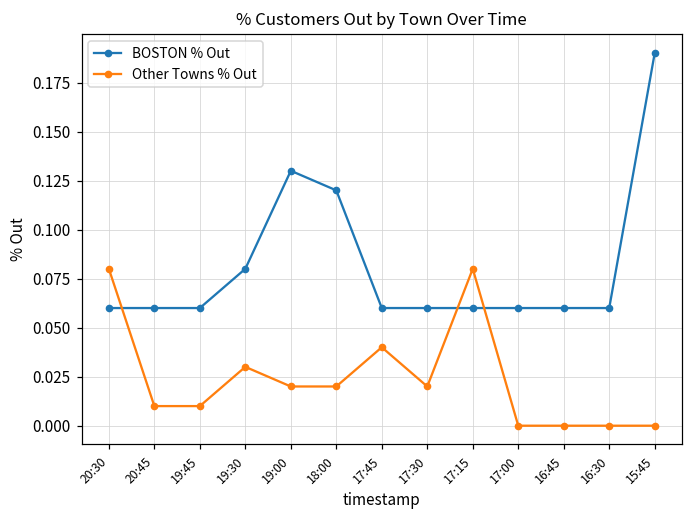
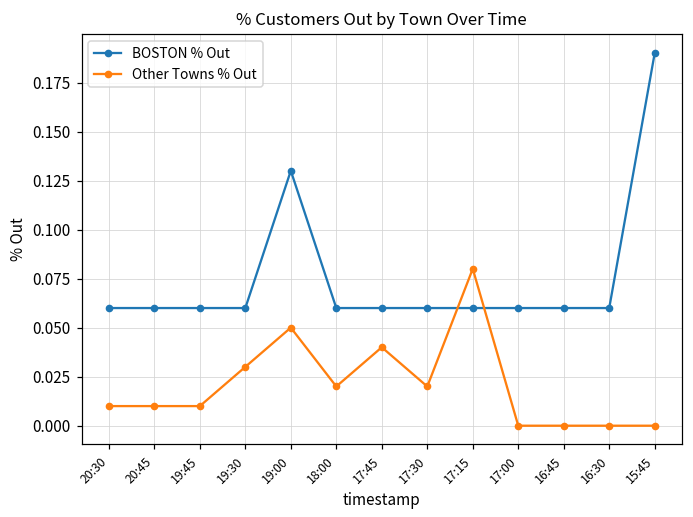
Other Towns % Out, 20:30: 0.08 -> 0.01
BOSTON % Out, 19:30: 0.08 -> 0.06
Other Towns % Out, 19:00: 0.02 -> 0.05
BOSTON % Out, 18:00: 0.12 -> 0.06
